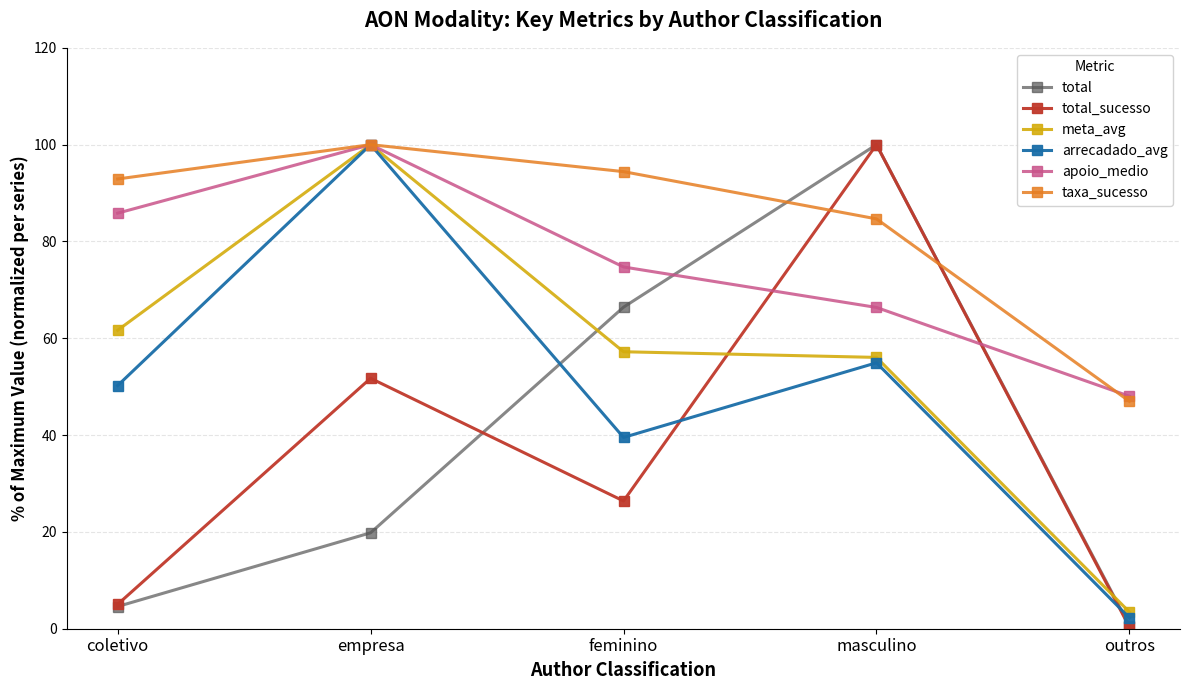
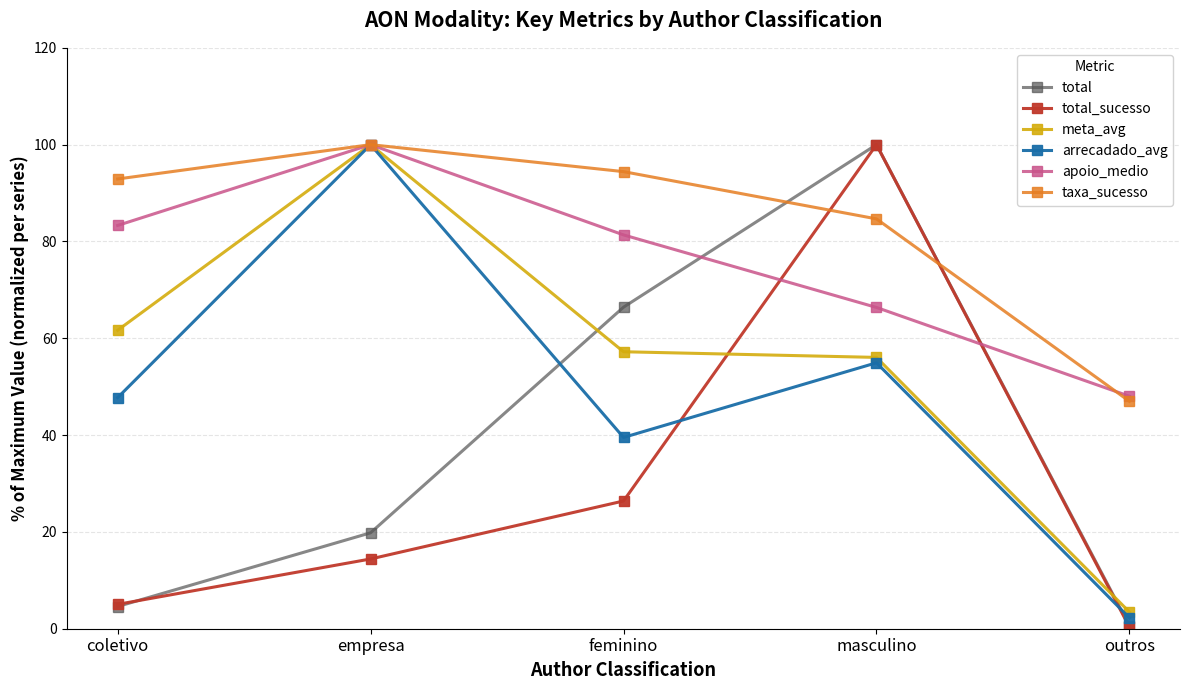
arrecadado_avg, coletivo: 50 -> 48
apoio_medio, coletivo: 86 -> 83
total_sucesso, empresa: 52 -> 14
apoio_medio, feminino: 75 -> 81
